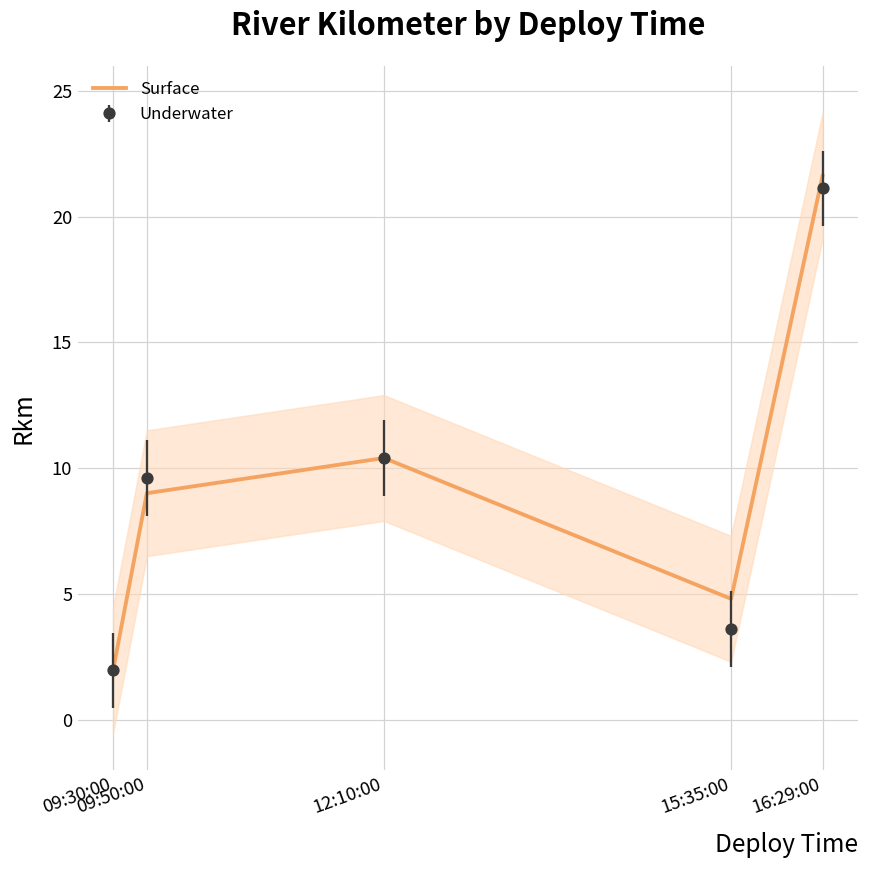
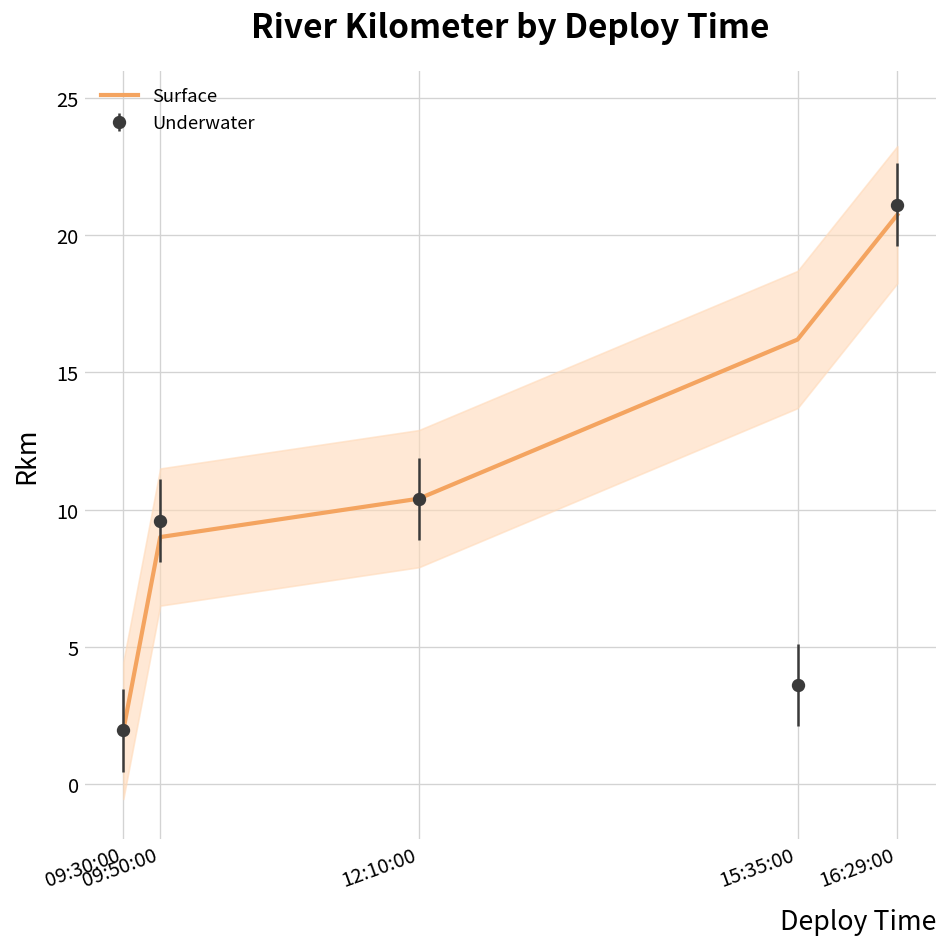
Surface, 15:35:00: 4.8 -> 16.2
Surface, 16:29:00: 21.6 -> 20.8
